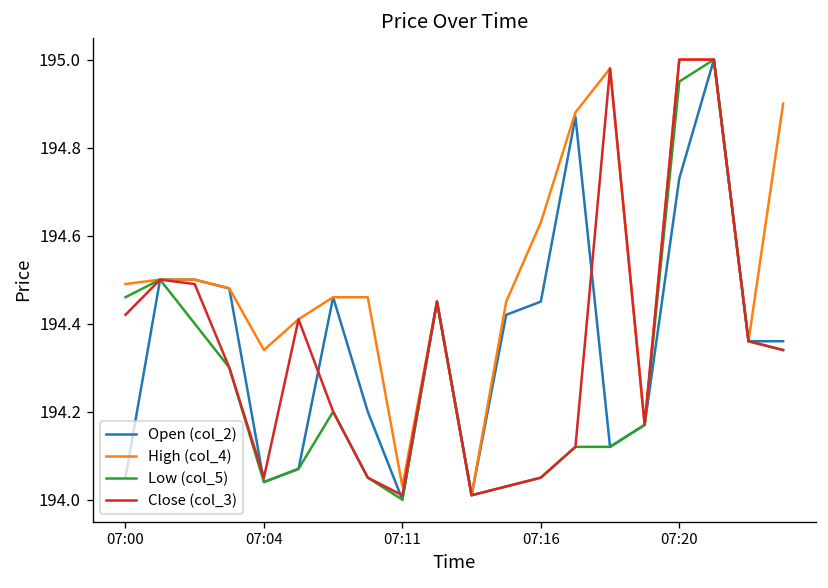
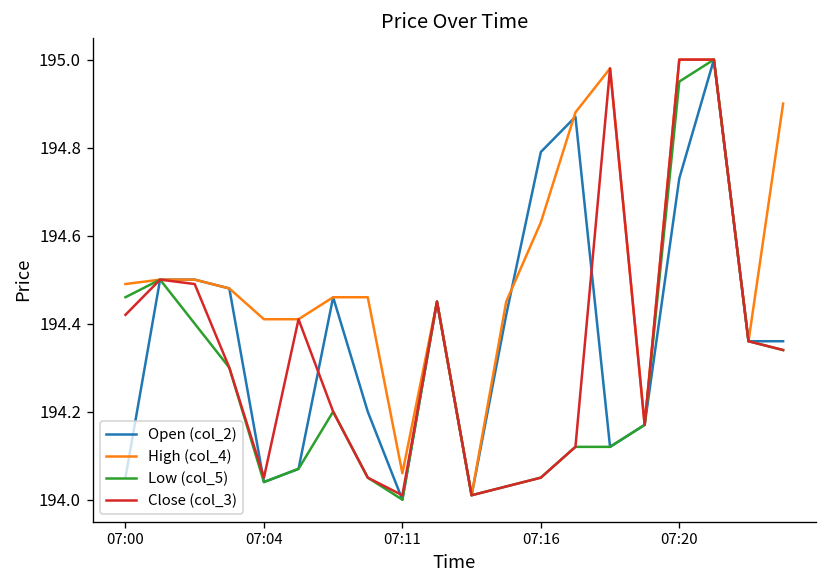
High (col_4), 07:04: 194.34 -> 194.41
High (col_4), 07:11: 194.03 -> 194.06
Open (col_2), 07:16: 194.45 -> 194.79
